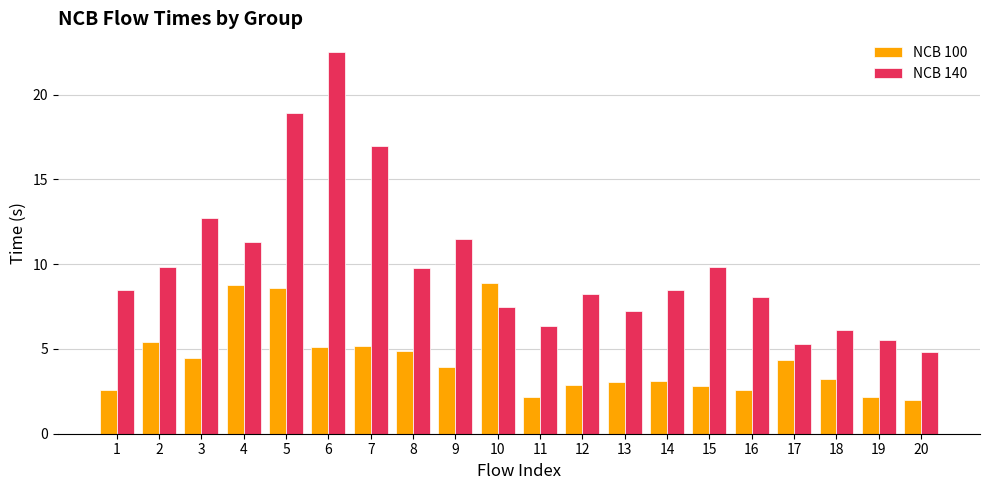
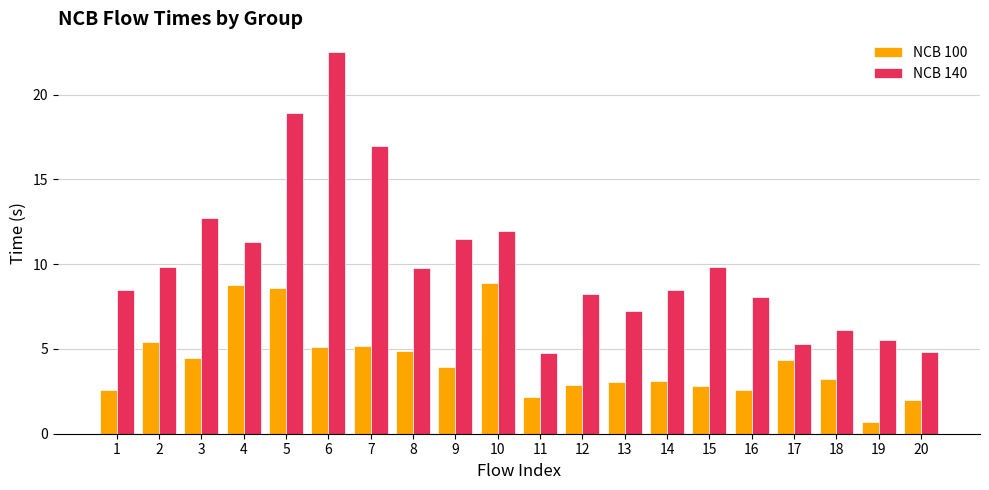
NCB 140, 10: 7.5 -> 11.9
NCB 140, 11: 6.4 -> 4.8
NCB 100, 19: 2.2 -> 0.7
